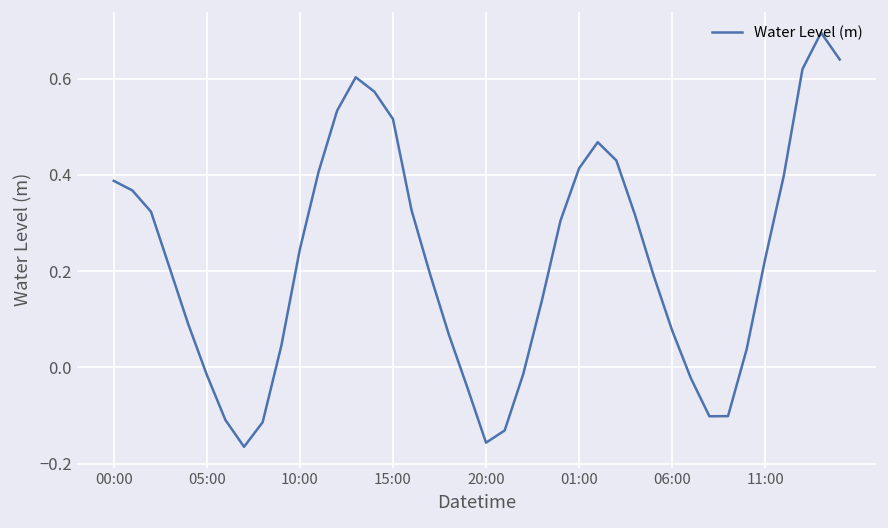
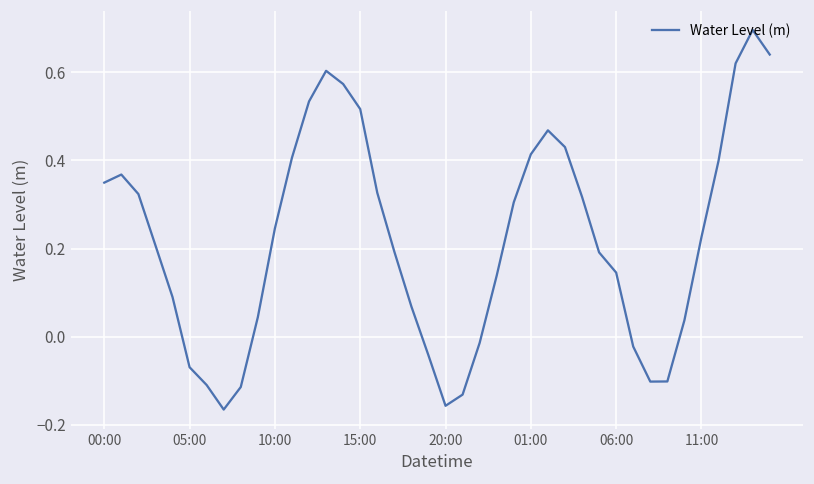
00:00: 0.39 -> 0.35
05:00: -0.02 -> -0.07
06:00: 0.08 -> 0.15
